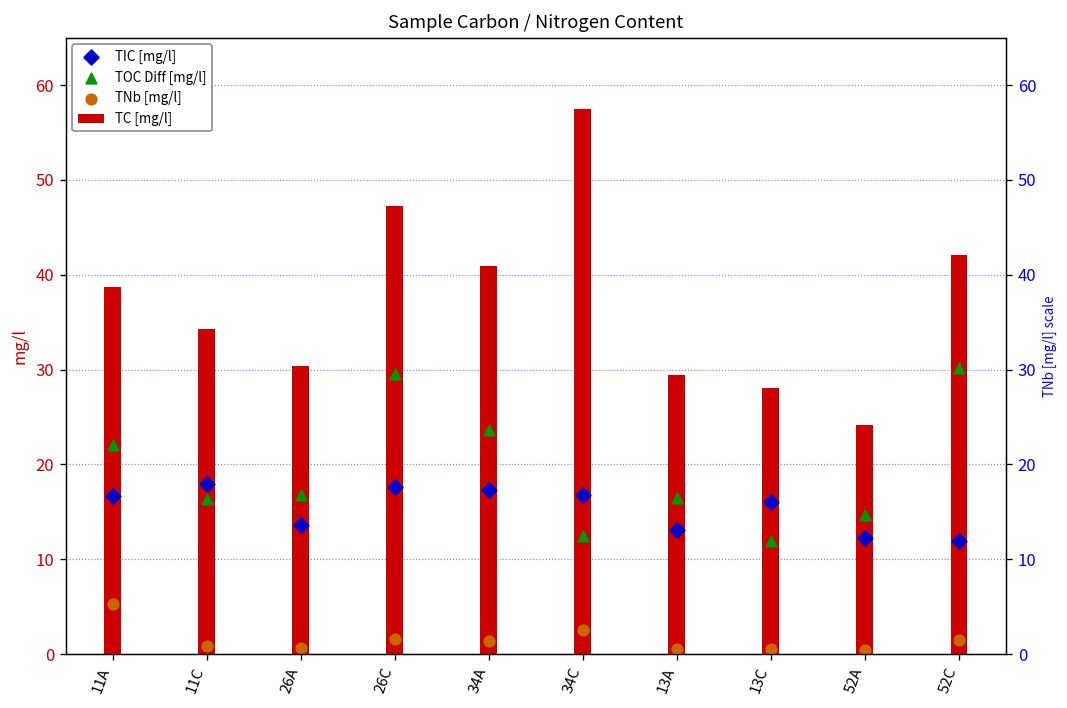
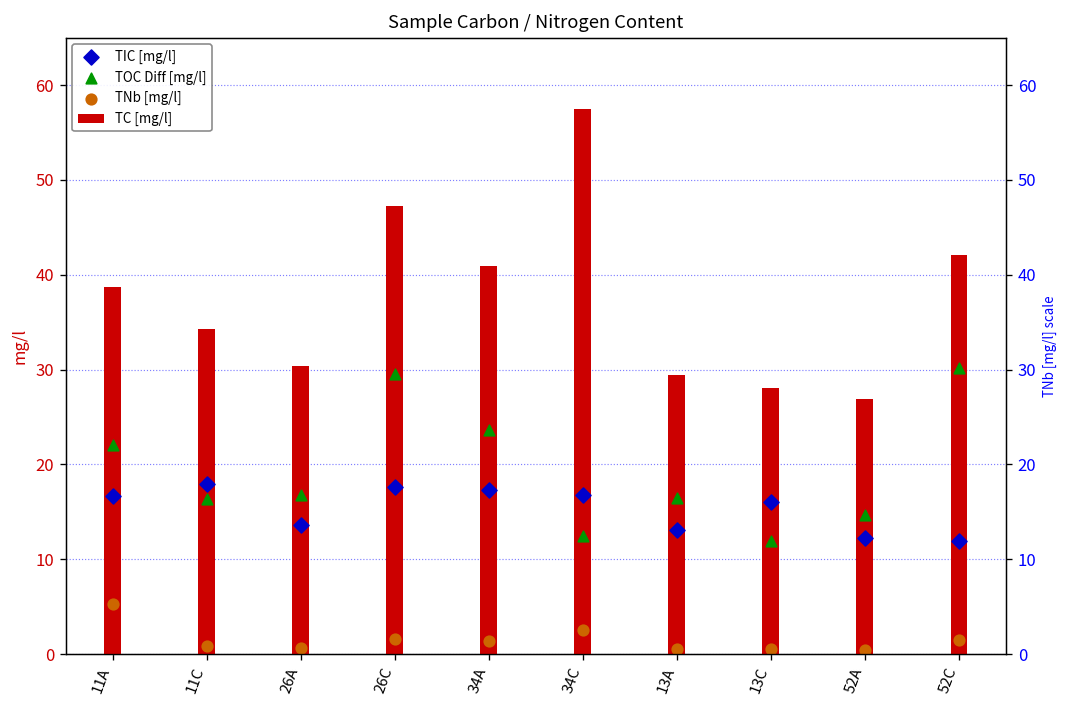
TC [mg/l], 52A: 24 -> 27
